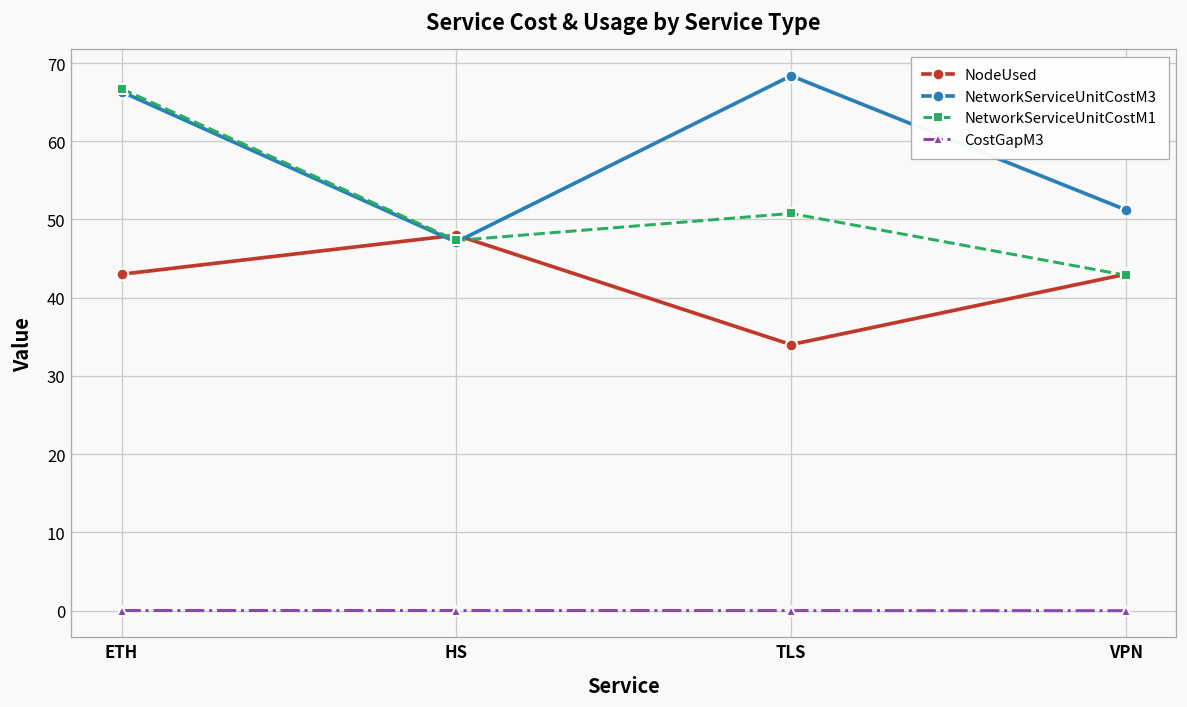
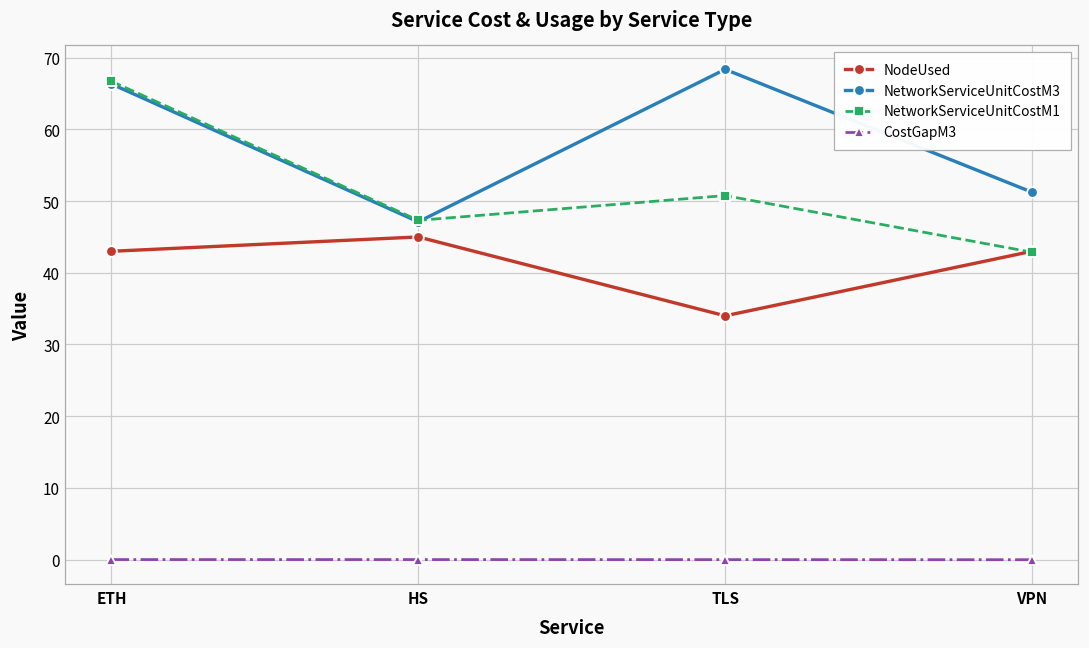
NodeUsed, HS: 48 -> 45
